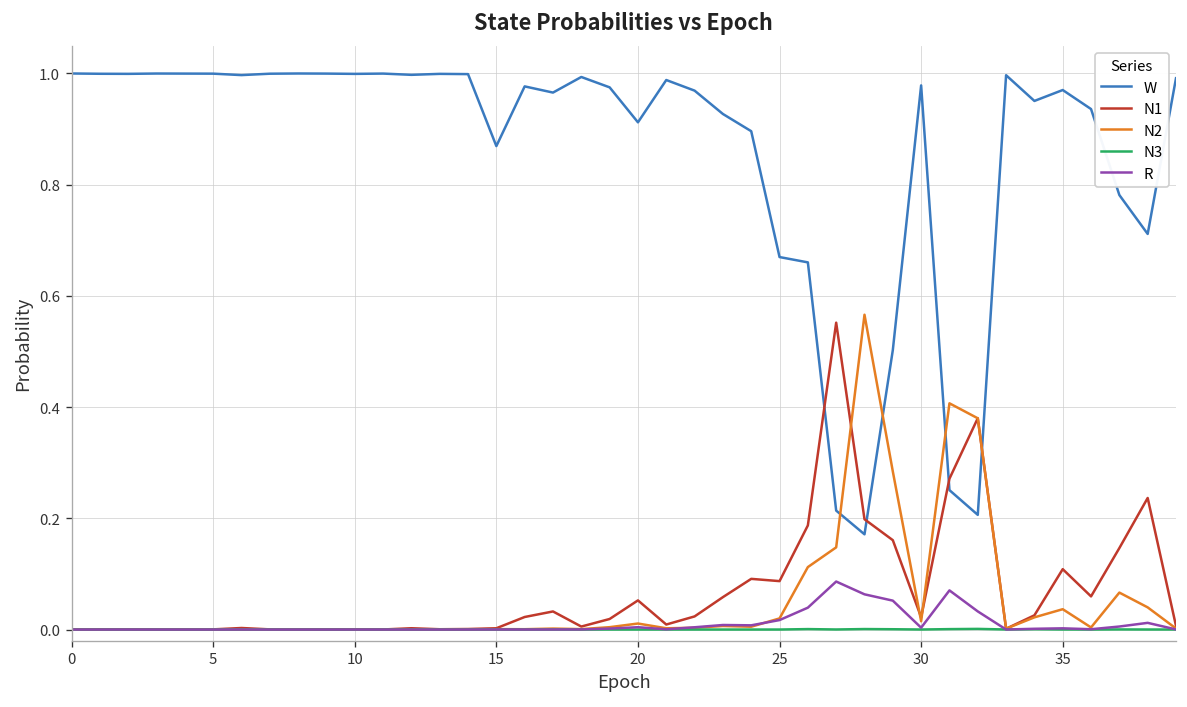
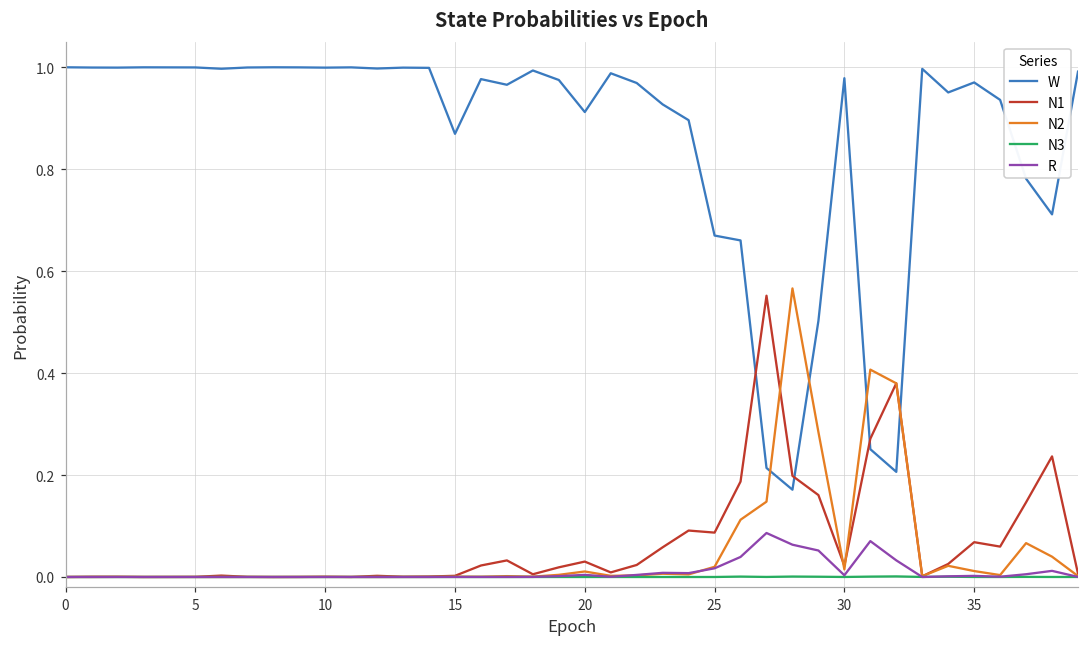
N1, 20: 0.05 -> 0.03
N1, 35: 0.11 -> 0.07
N2, 35: 0.04 -> 0.01
